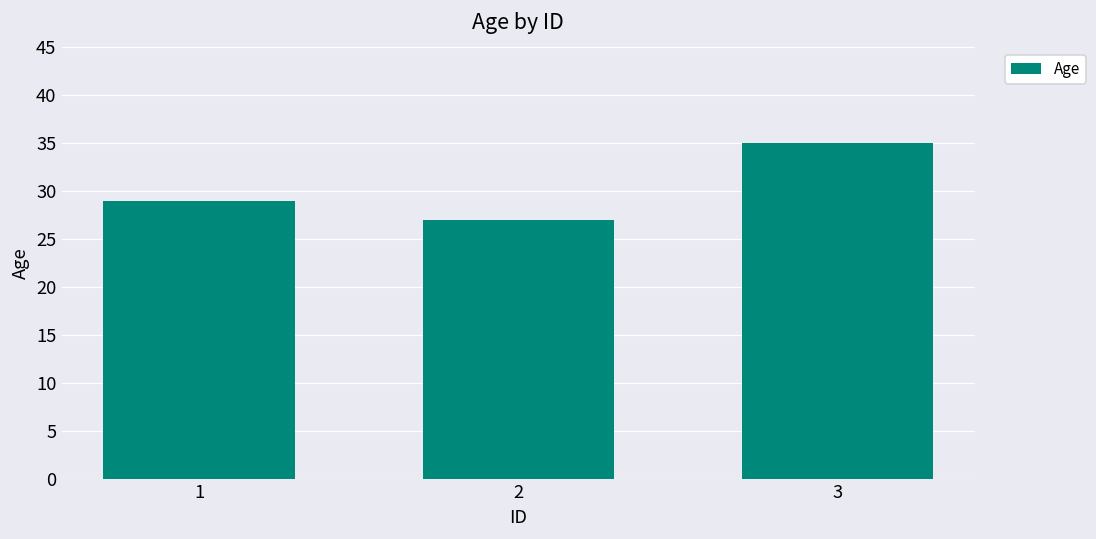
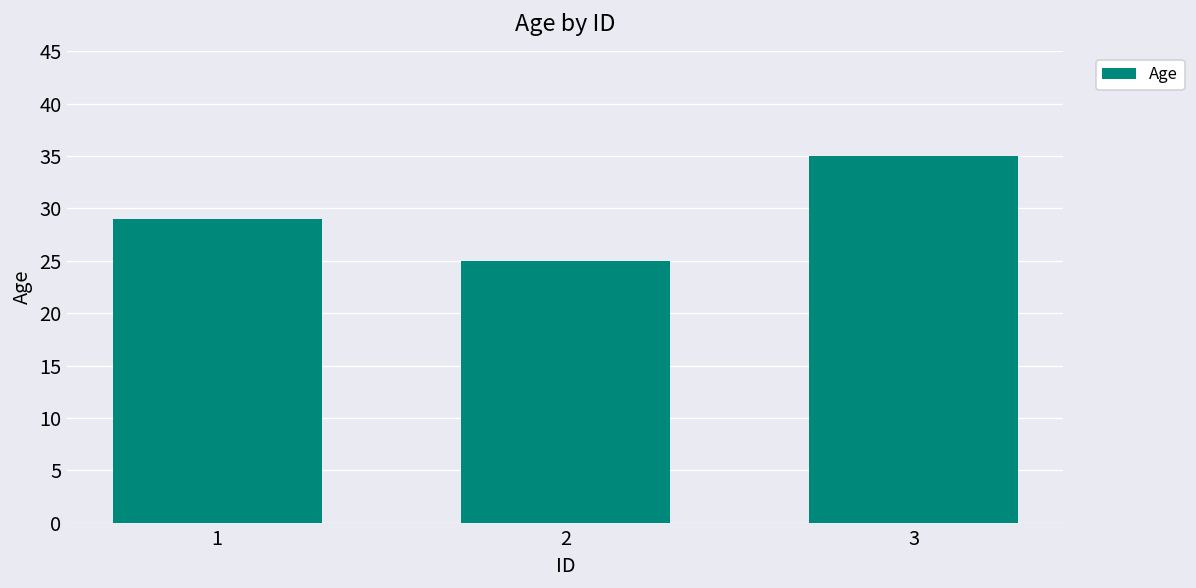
2: 27 -> 25
